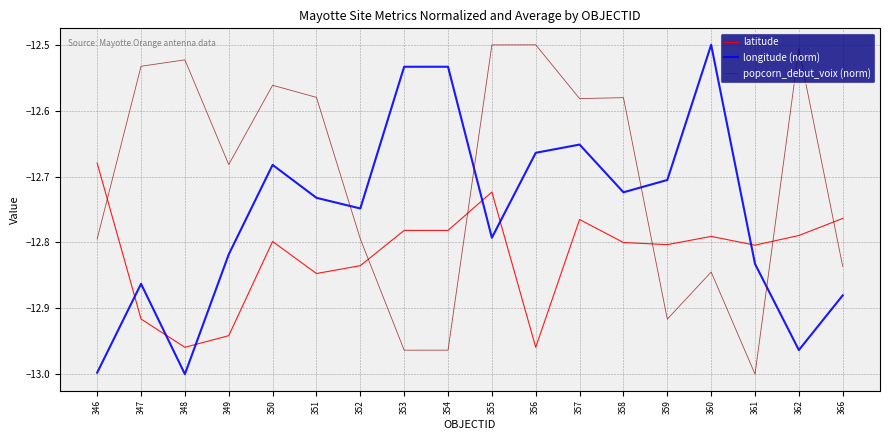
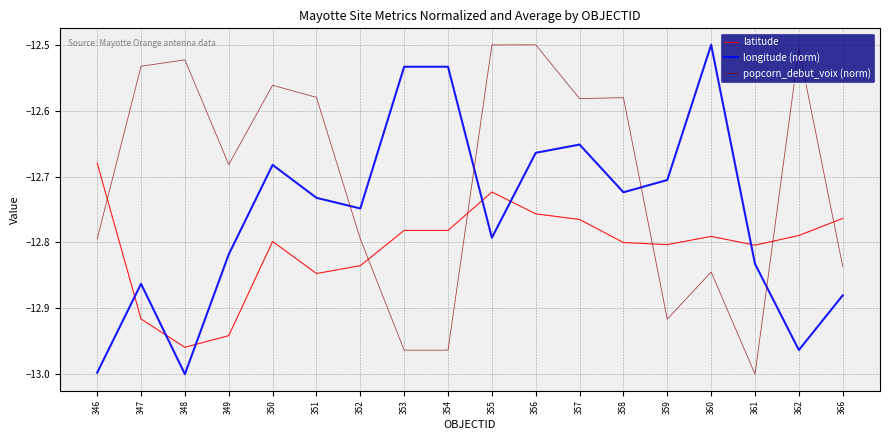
latitude, 356: -12.96 -> -12.76
